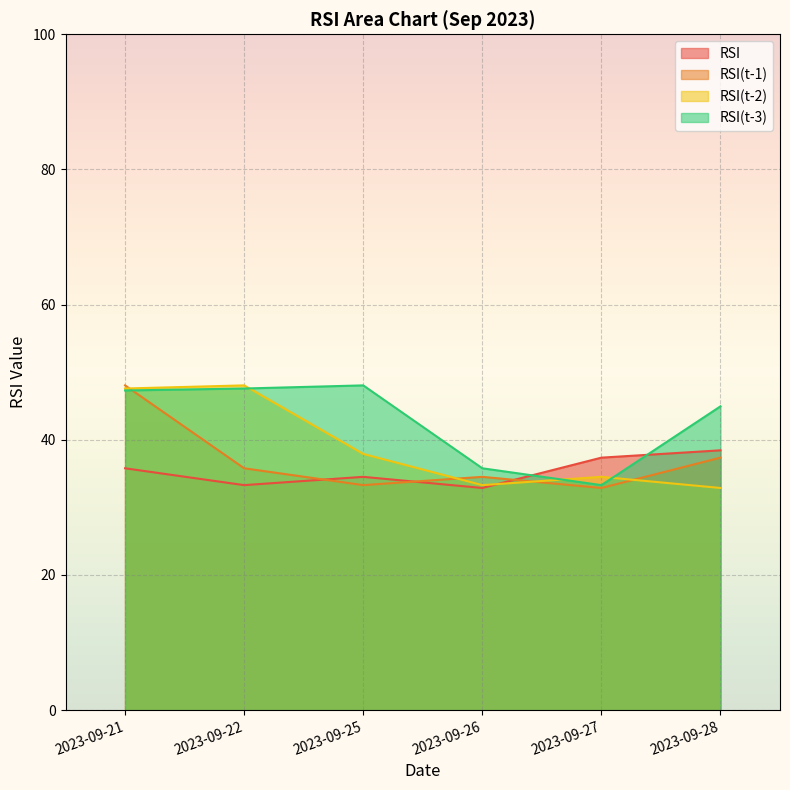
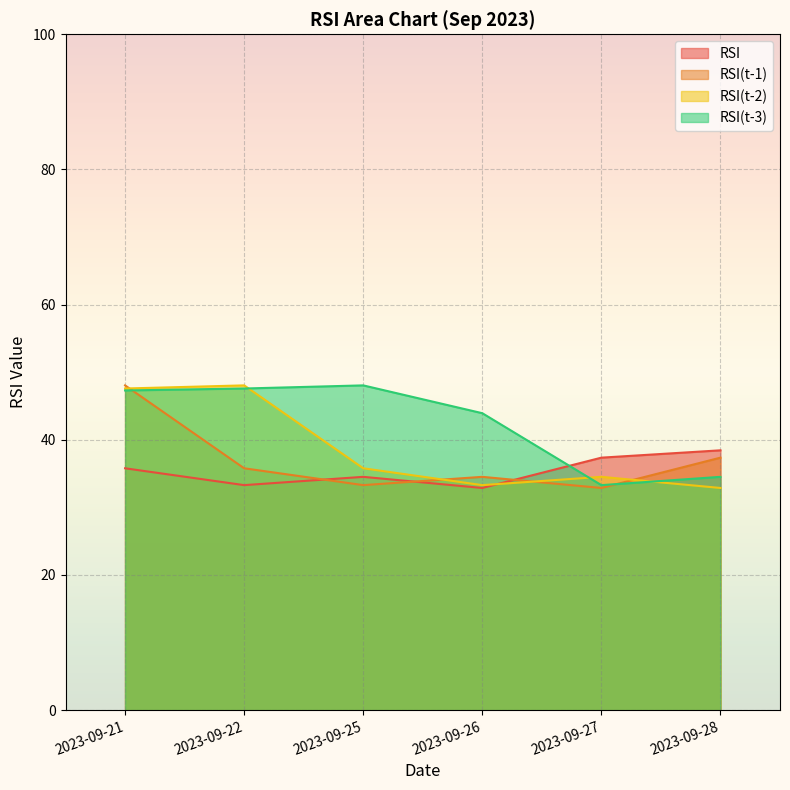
RSI(t-2), 2023-09-25: 38 -> 36
RSI(t-3), 2023-09-26: 36 -> 44
RSI(t-3), 2023-09-28: 45 -> 35
